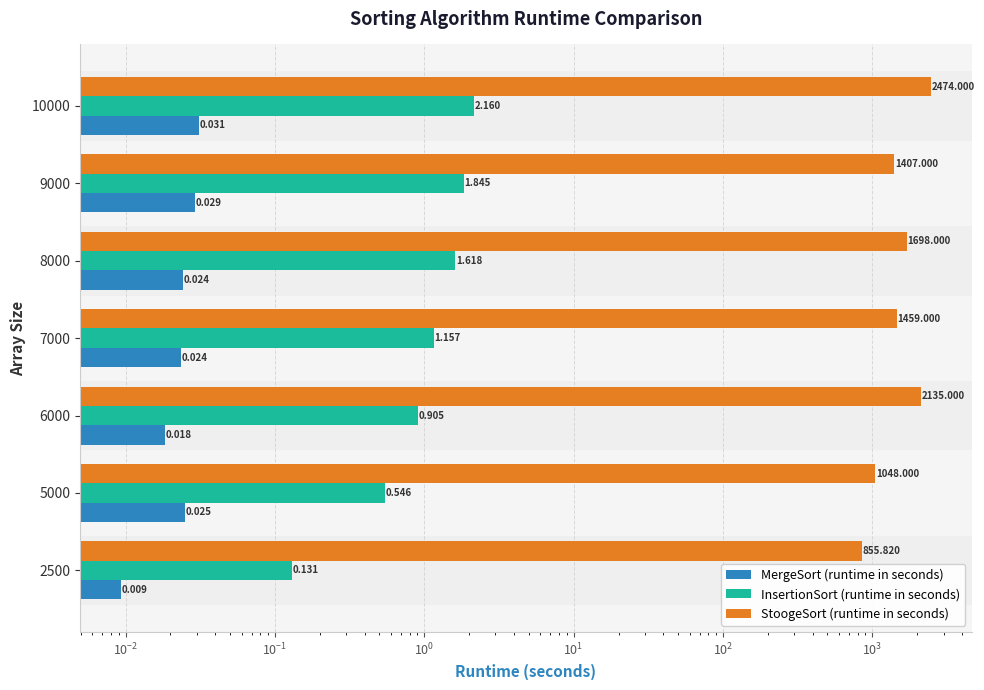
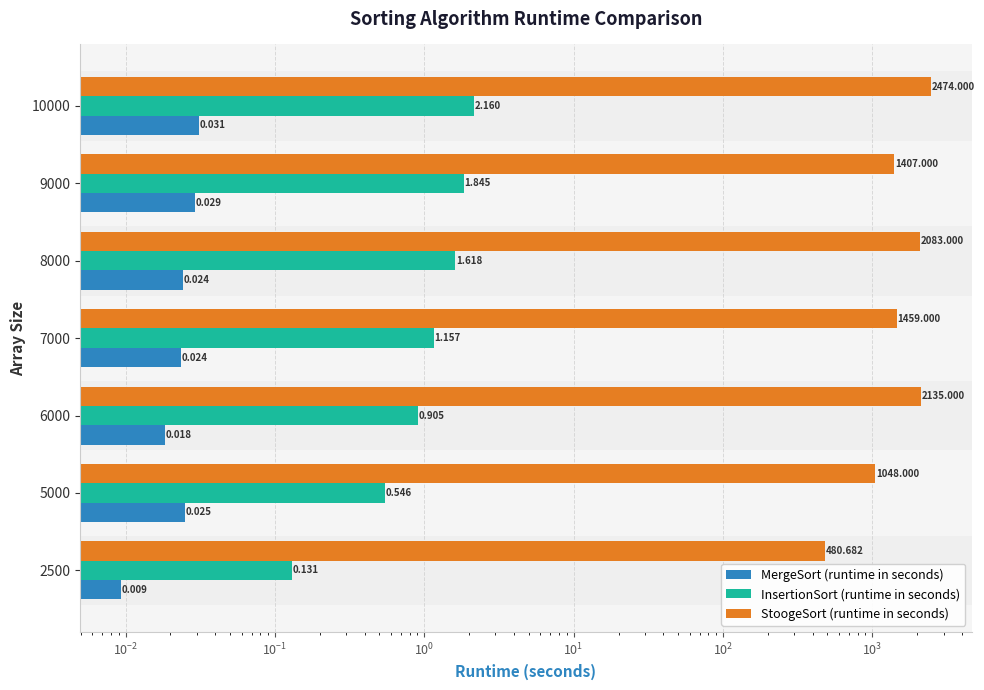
StoogeSort (runtime in seconds), 8000: 1698.000 -> 2083.000
StoogeSort (runtime in seconds), 2500: 855.820 -> 480.682
